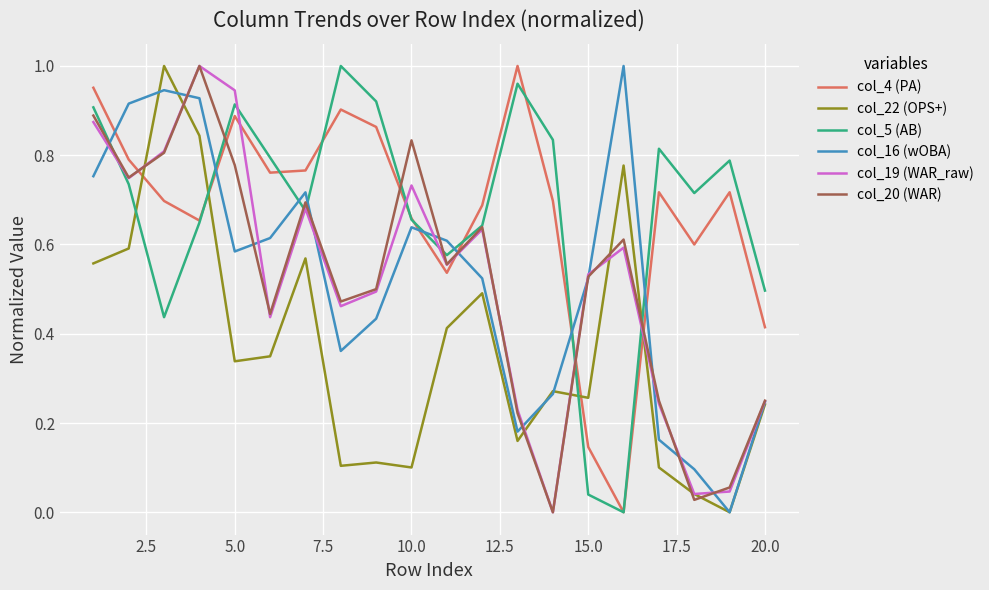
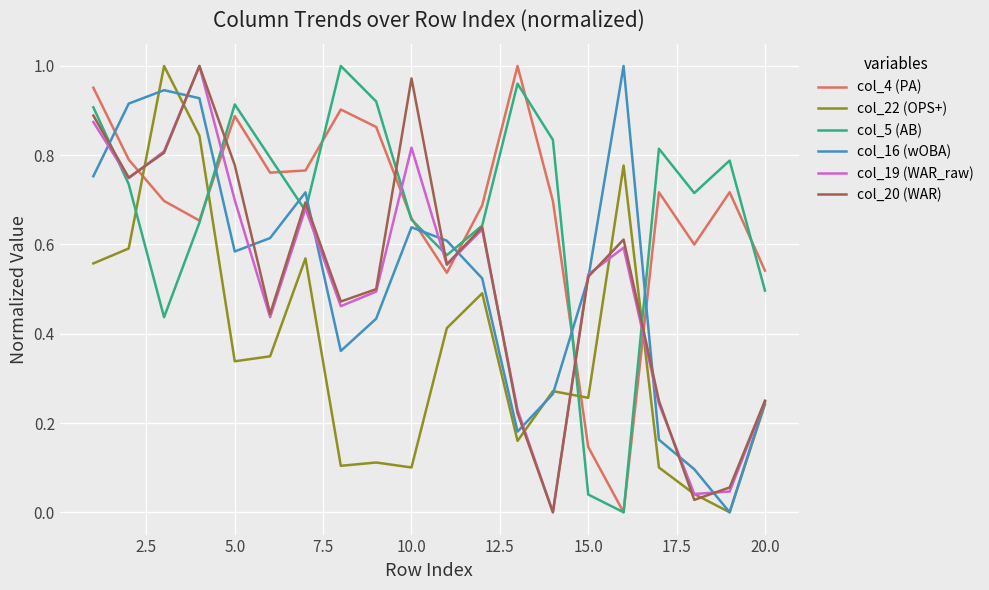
col_19 (WAR_raw), 5.0: 0.95 -> 0.70
col_19 (WAR_raw), 10.0: 0.73 -> 0.82
col_20 (WAR), 10.0: 0.83 -> 0.97
col_4 (PA), 20.0: 0.41 -> 0.54
